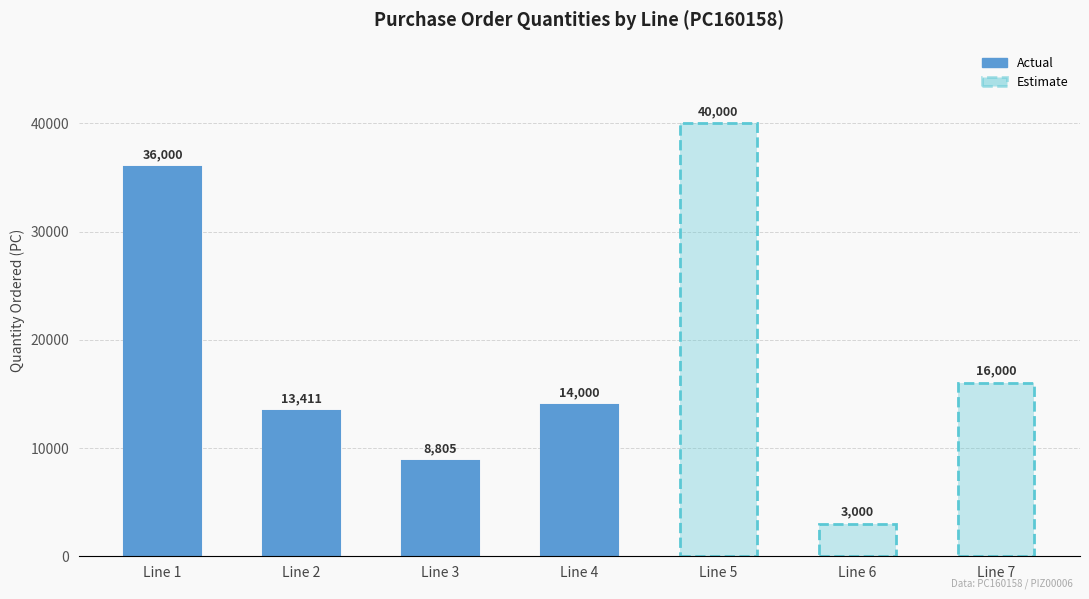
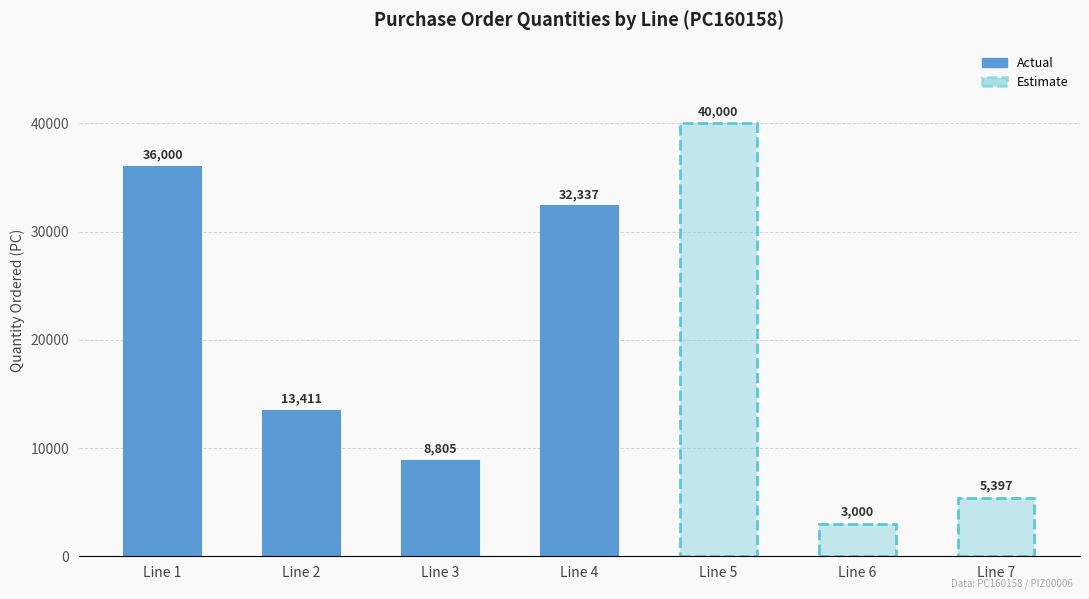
Line 4: 14,000 -> 32,337
Line 7: 16,000 -> 5,397
